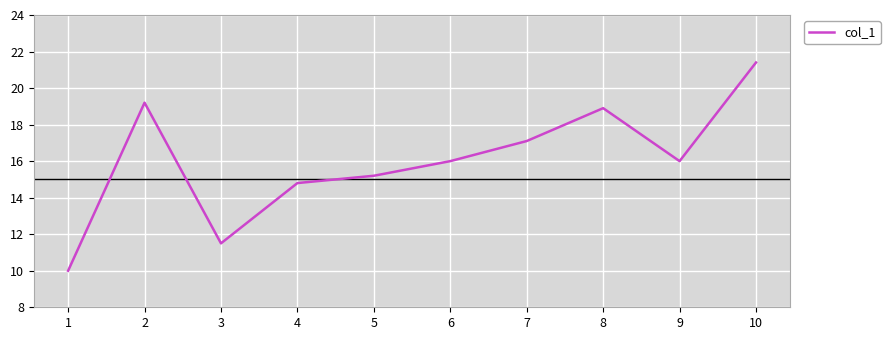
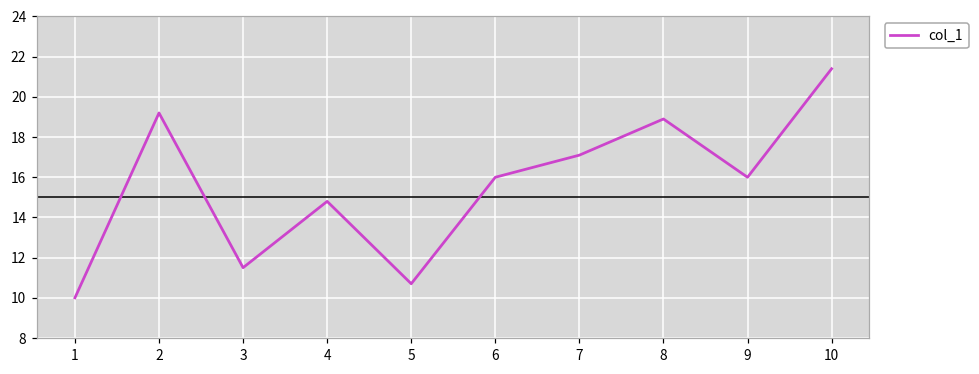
5: 15.2 -> 10.7
